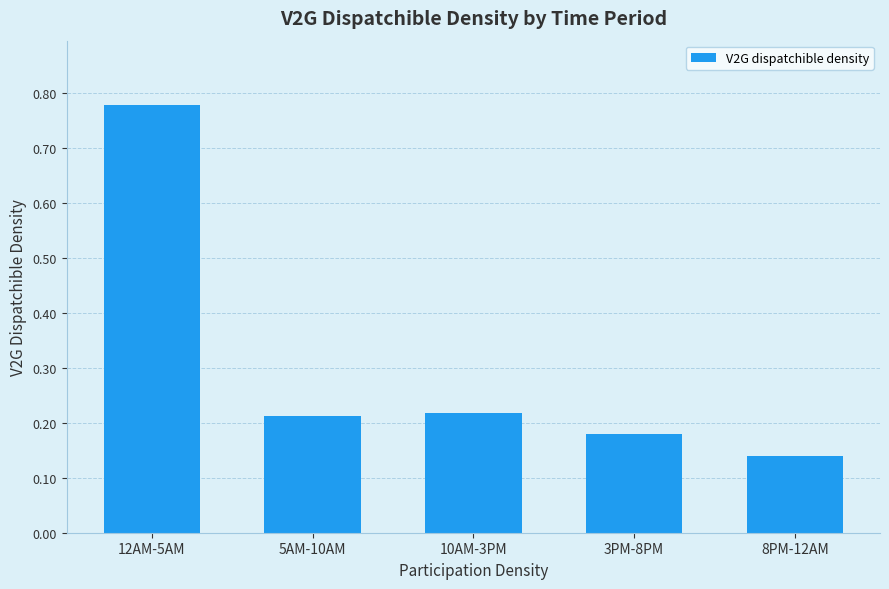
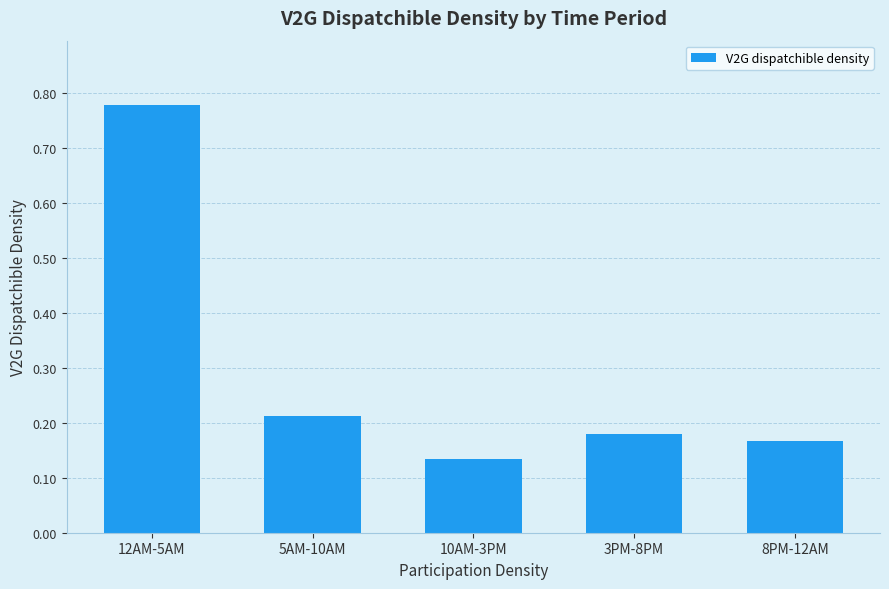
10AM-3PM: 0.22 -> 0.13
8PM-12AM: 0.14 -> 0.17
